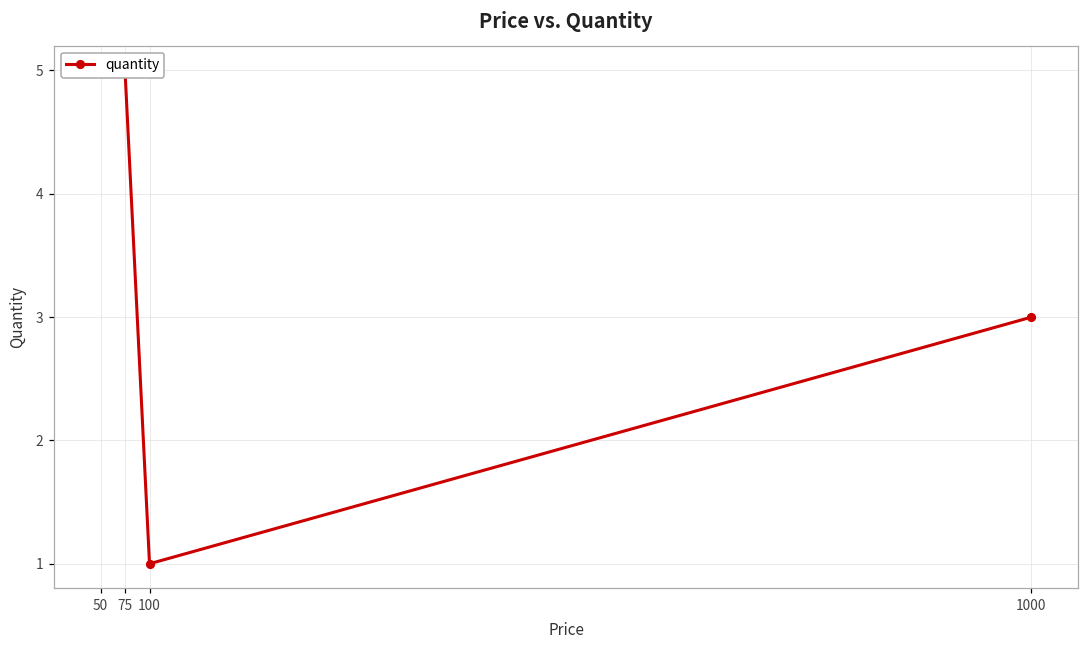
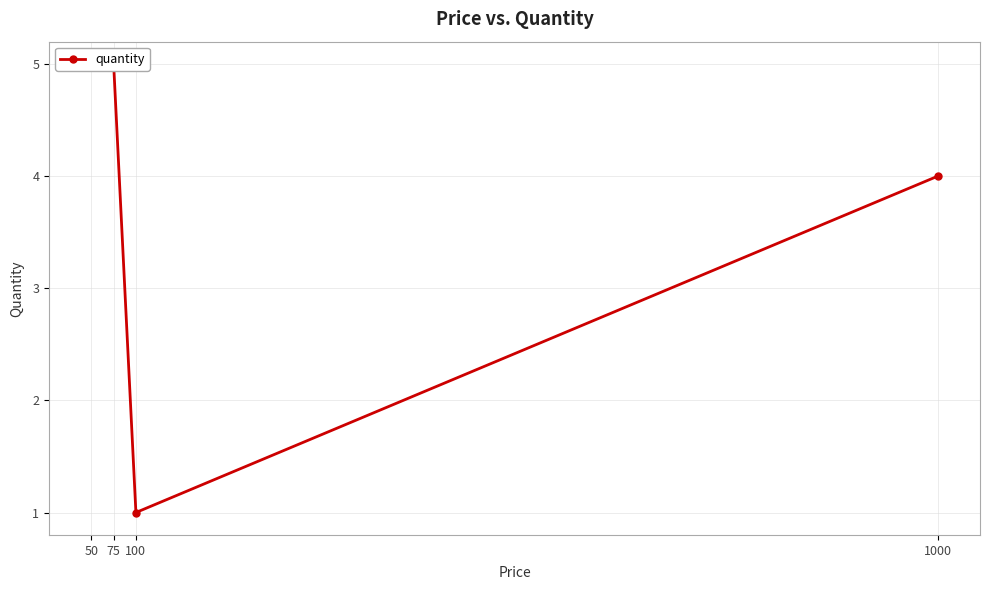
1000: 3 -> 4
